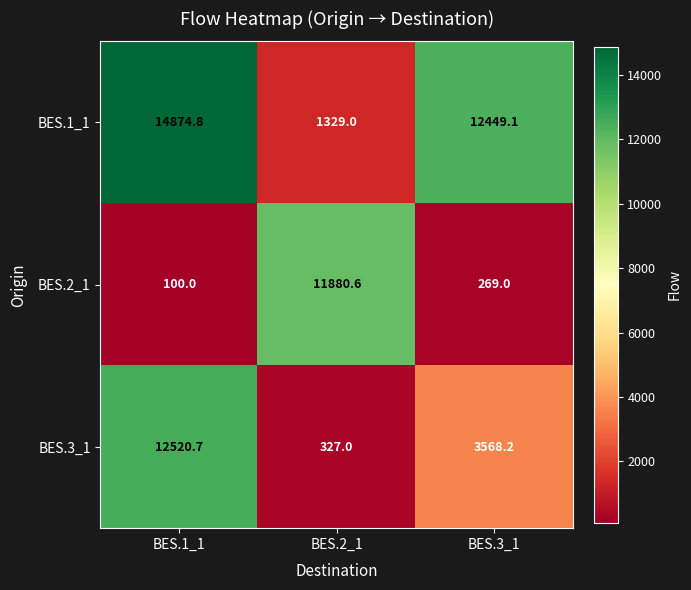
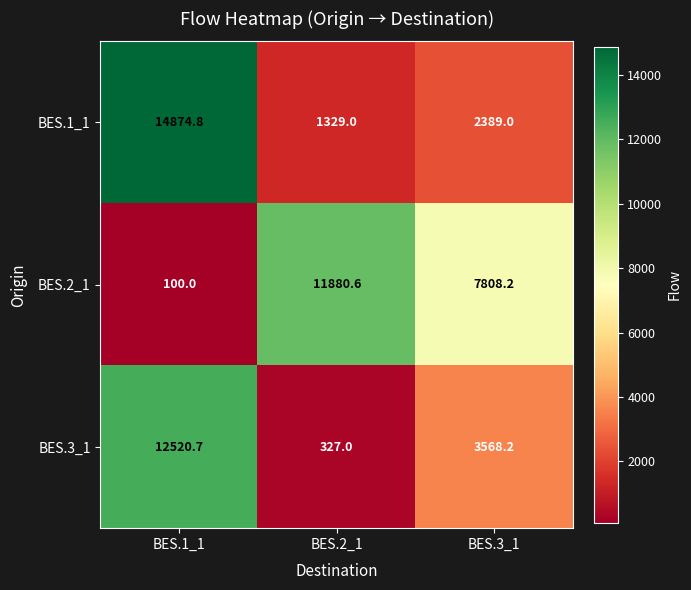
BES.1_1, BES.3_1: 12449.1 -> 2389.0
BES.2_1, BES.3_1: 269.0 -> 7808.2
